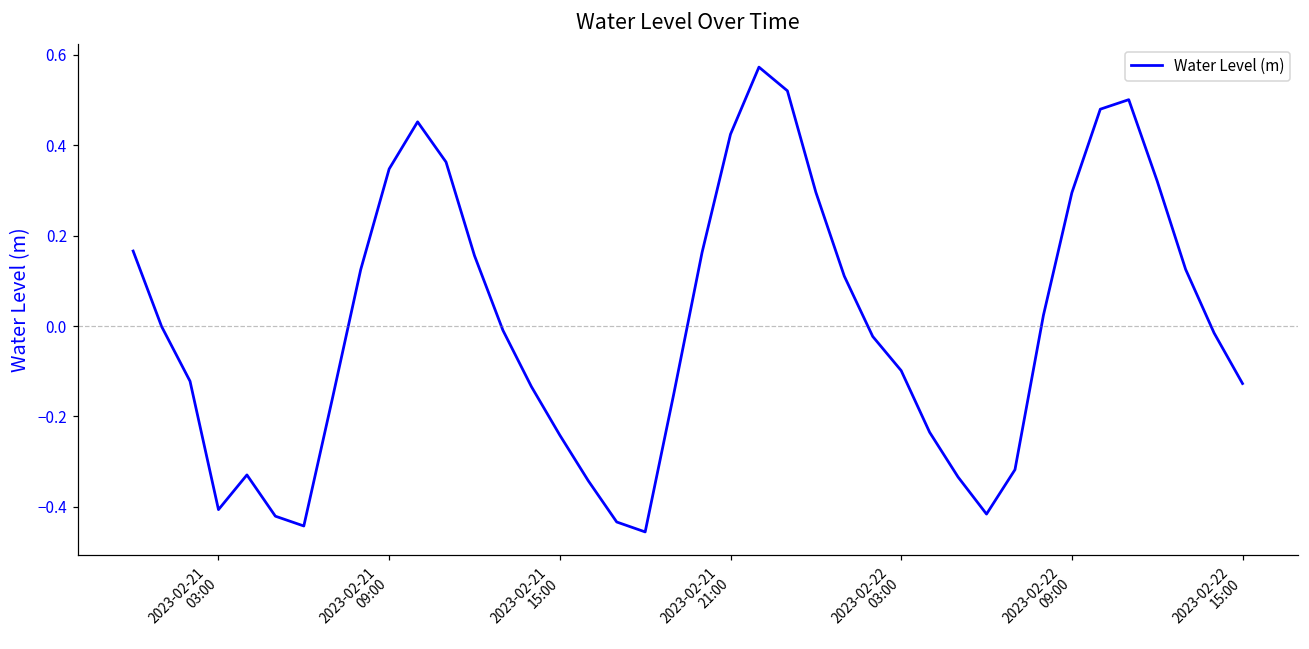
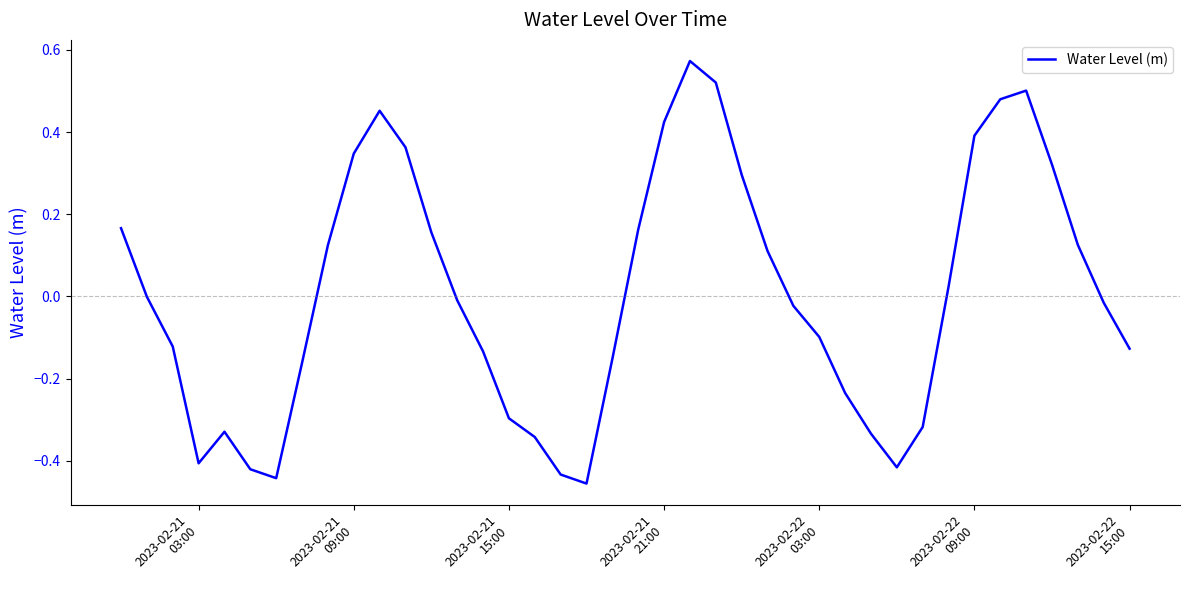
2023-02-21 15:00: -0.24 -> -0.30
2023-02-22 09:00: 0.29 -> 0.39
